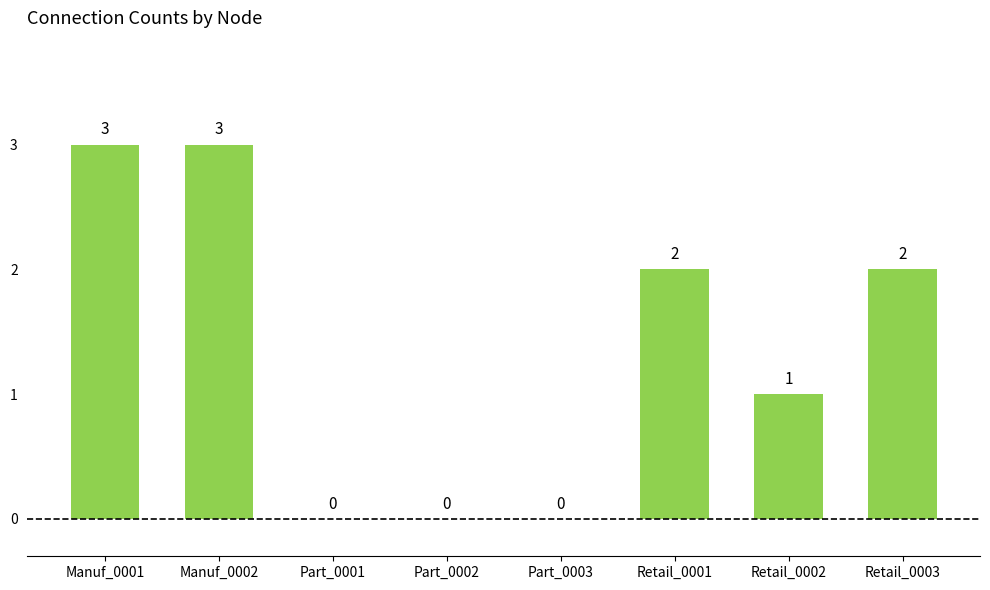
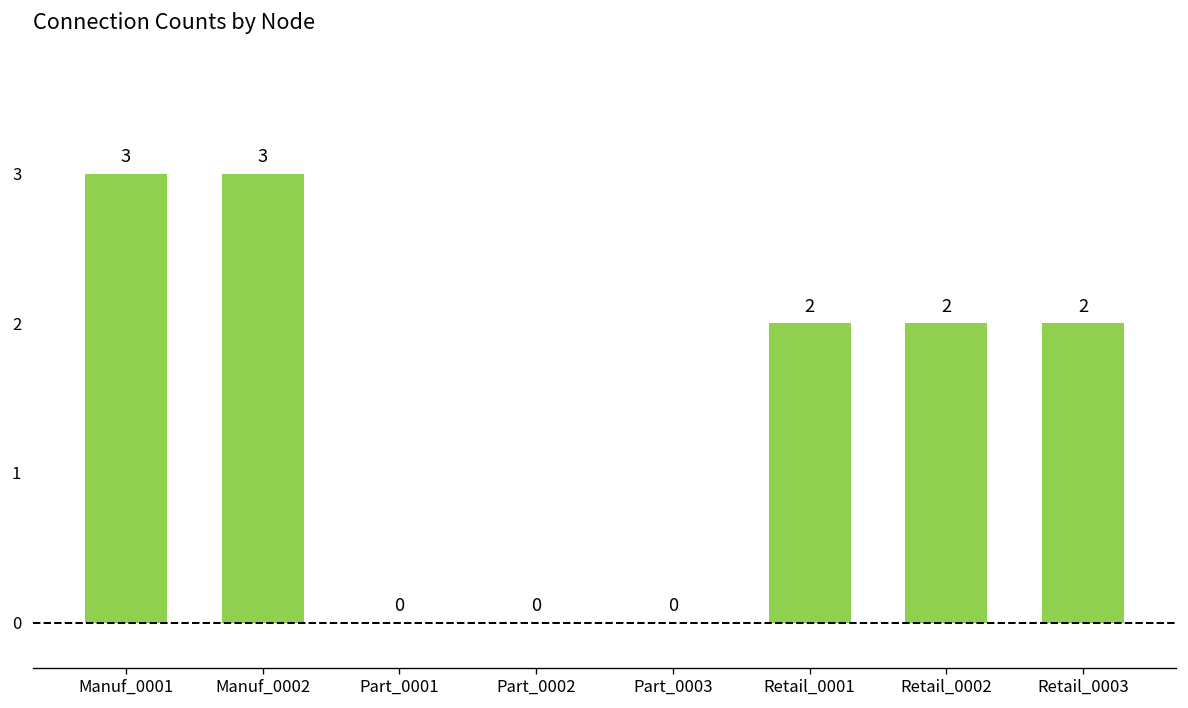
Retail_0002: 1 -> 2
